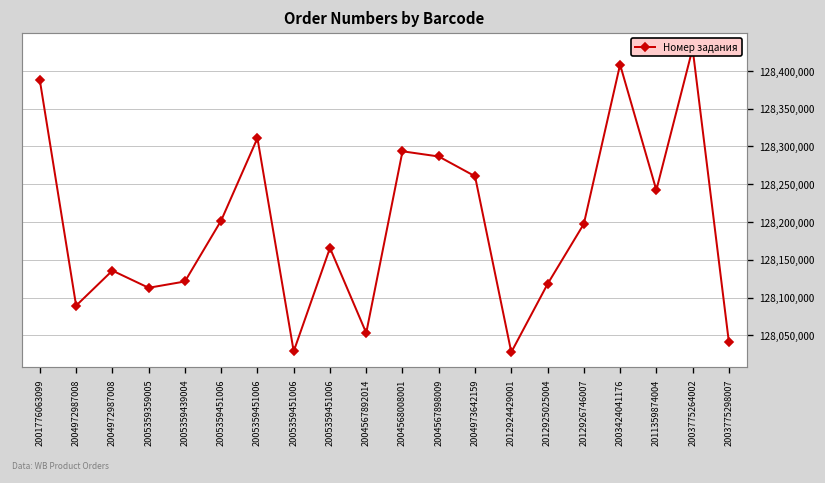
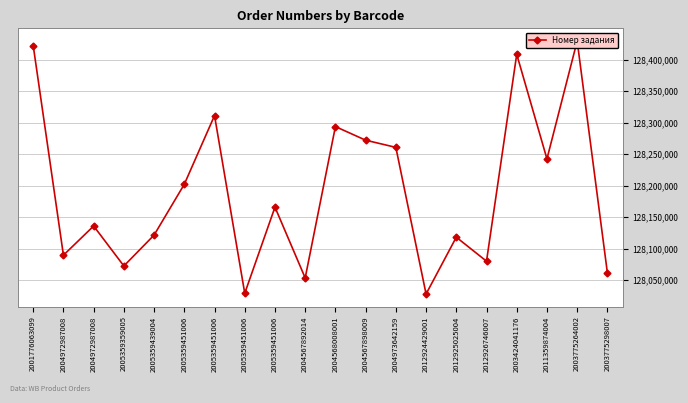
2001776063099: 128,390,000 -> 128,420,000
2005359359005: 128,110,000 -> 128,070,000
2004567898009: 128,290,000 -> 128,270,000
2012926746007: 128,200,000 -> 128,080,000
2003775298007: 128,040,000 -> 128,060,000
